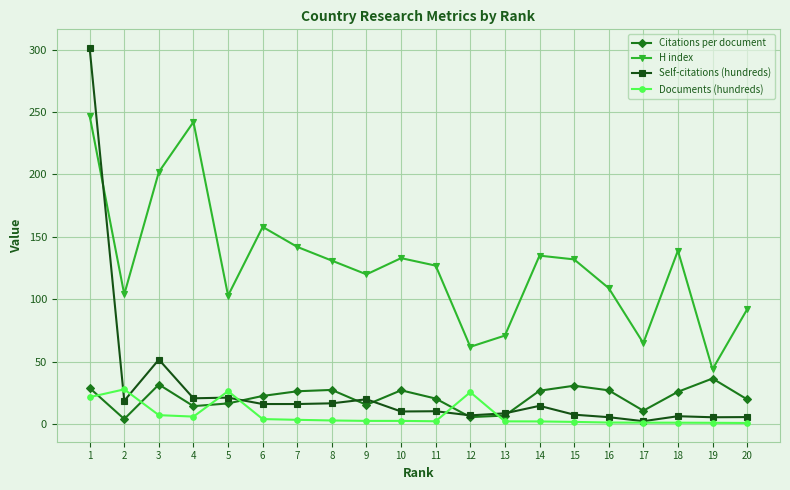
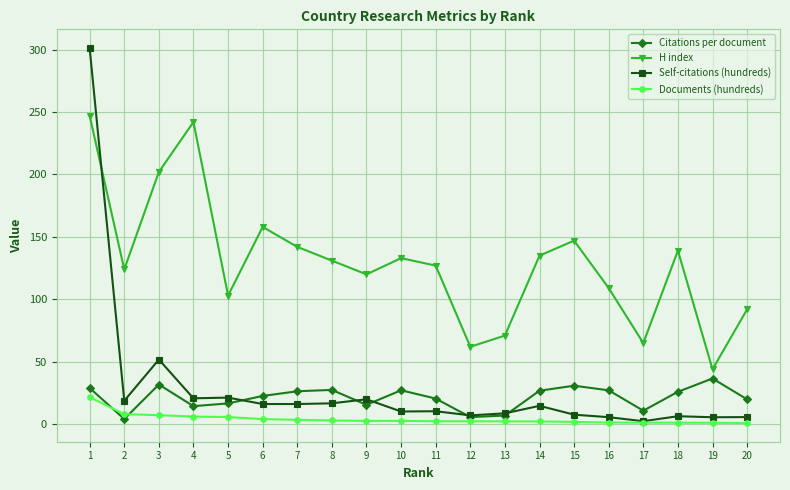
H index, 2: 104 -> 124
Documents (hundreds), 2: 28 -> 8
Documents (hundreds), 5: 26 -> 6
Documents (hundreds), 12: 26 -> 2
H index, 15: 132 -> 147
